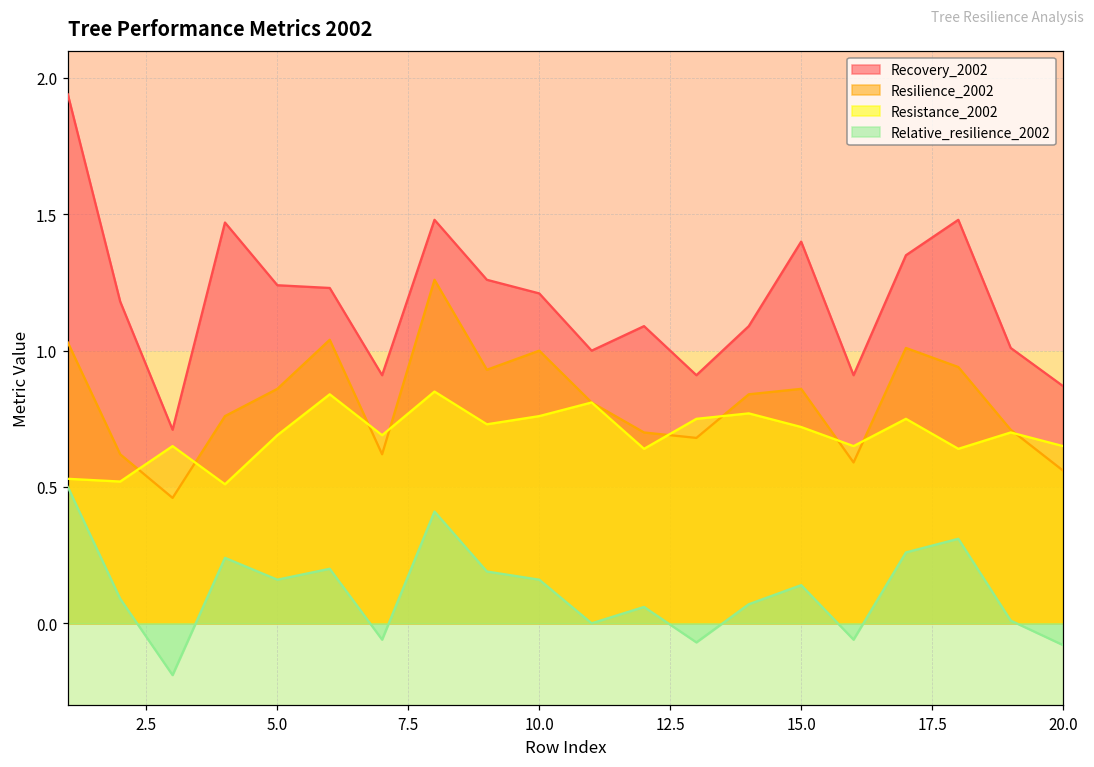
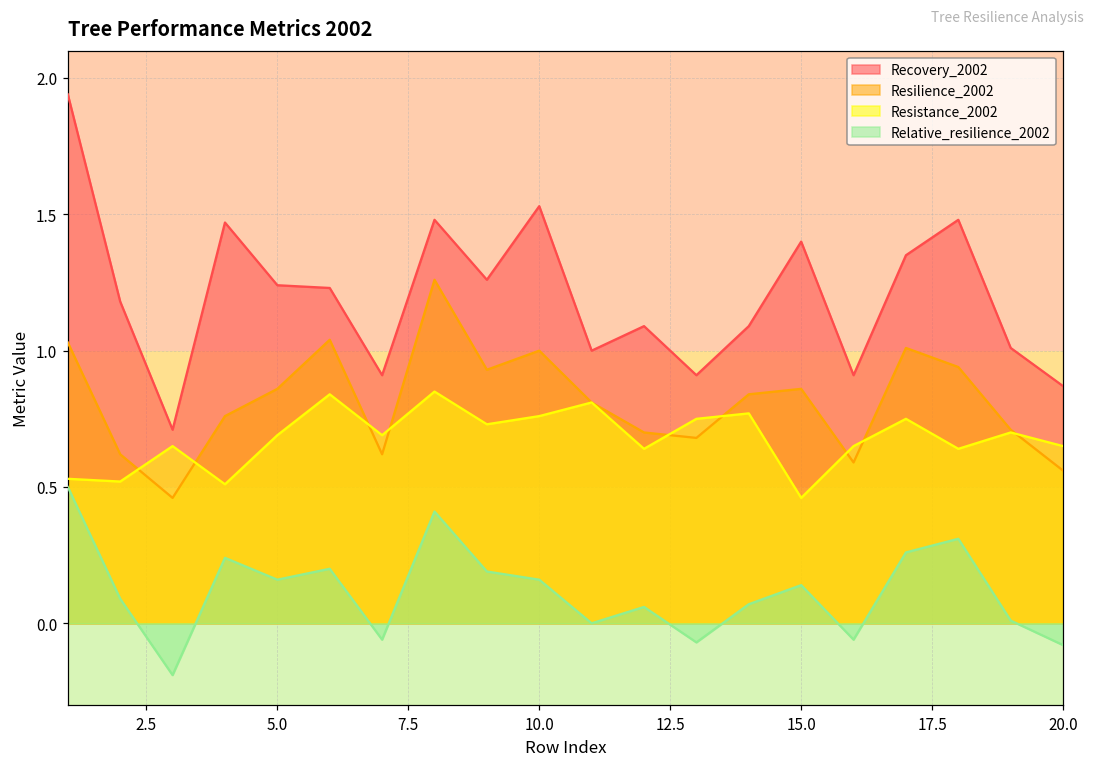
Recovery_2002, 10.0: 1.21 -> 1.53
Resistance_2002, 15.0: 0.72 -> 0.46
